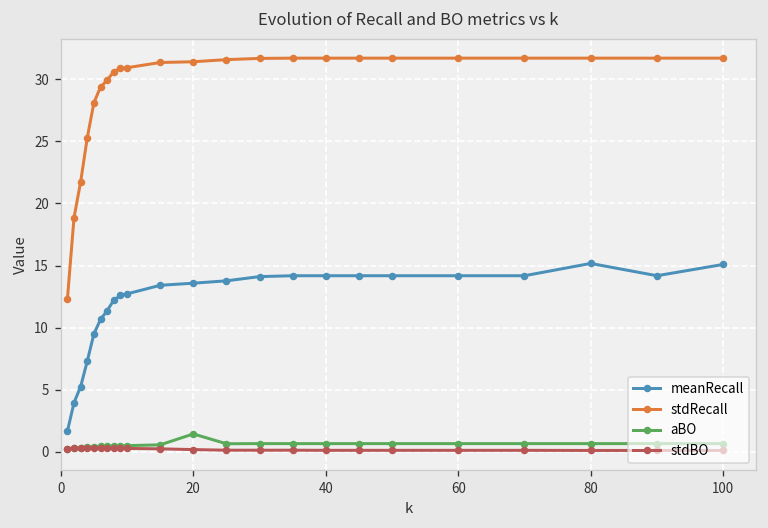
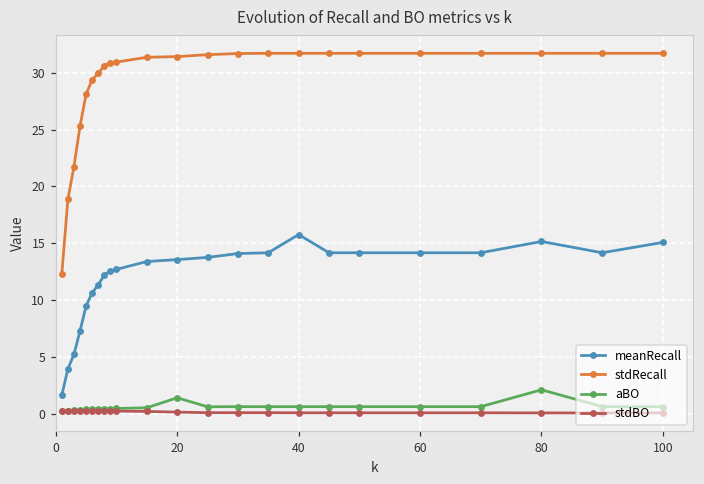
meanRecall, 40: 14.2 -> 15.8
aBO, 80: 0.7 -> 2.2
